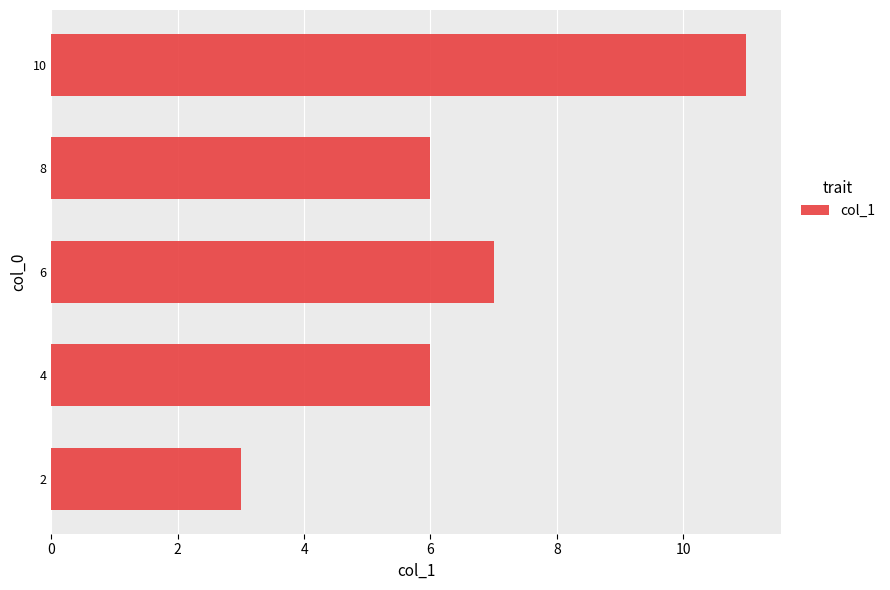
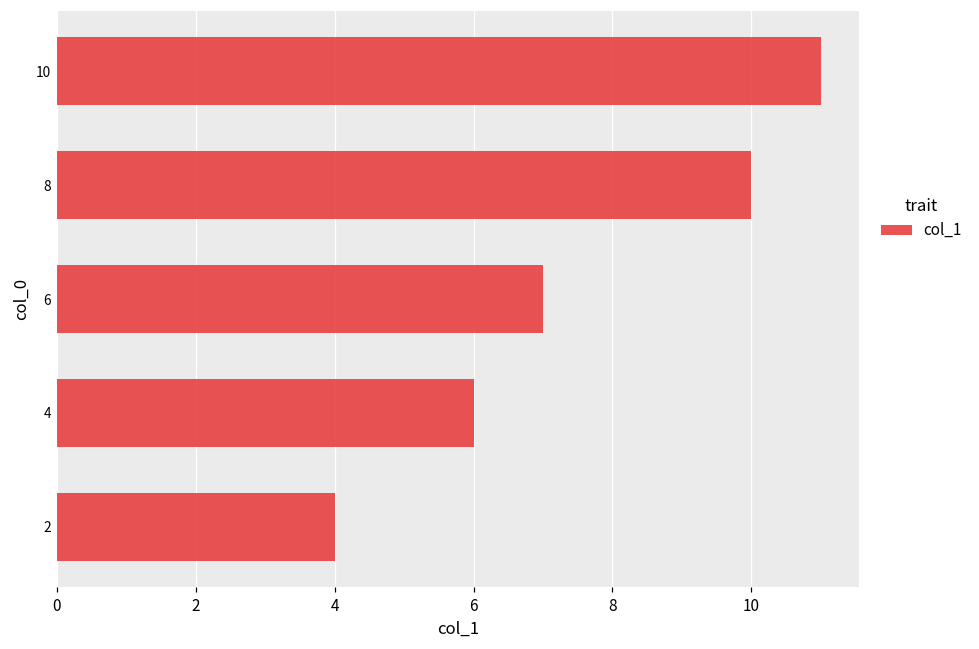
8: 6 -> 10
2: 3 -> 4
